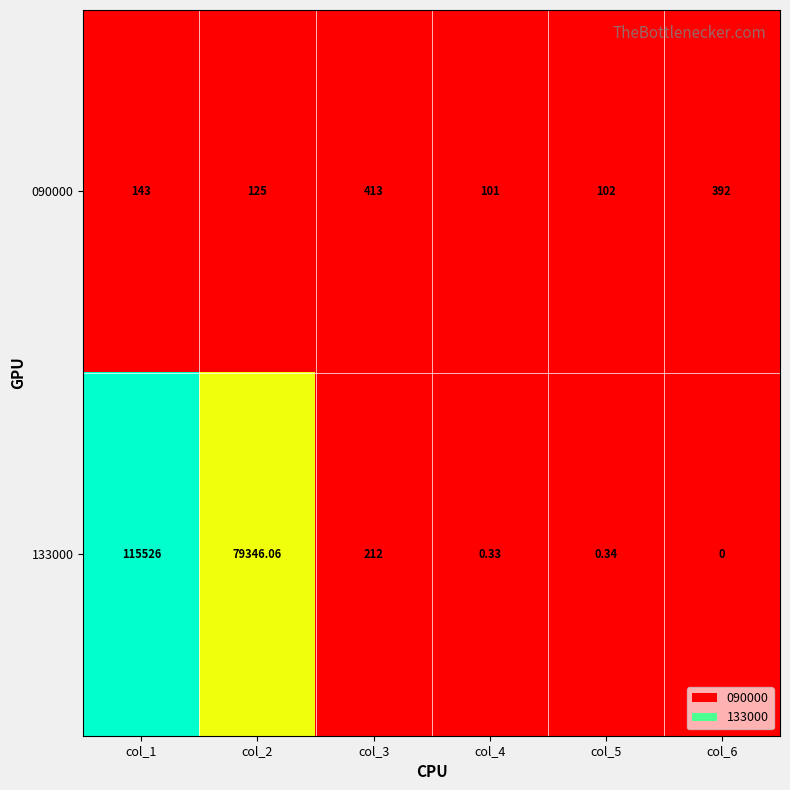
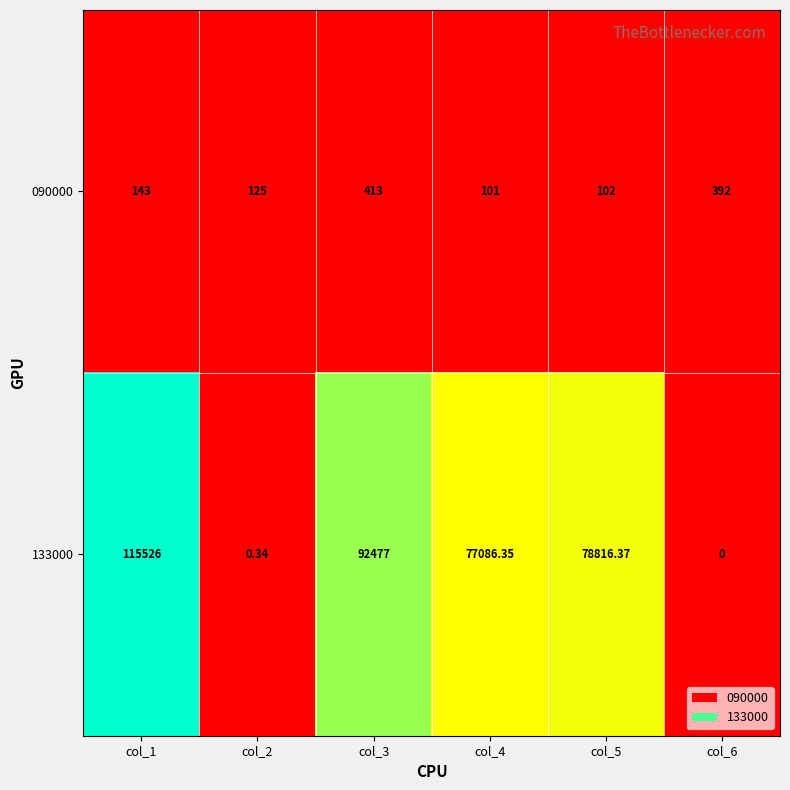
133000, col_2: 79346.06 -> 0.34
133000, col_3: 212 -> 92477
133000, col_4: 0.33 -> 77086.35
133000, col_5: 0.34 -> 78816.37
